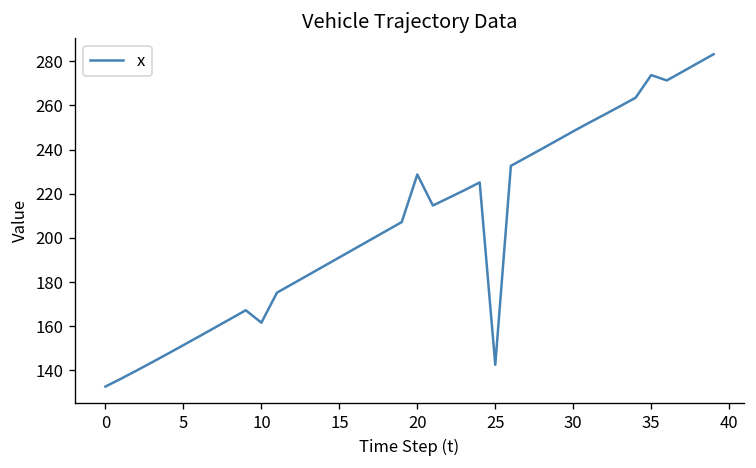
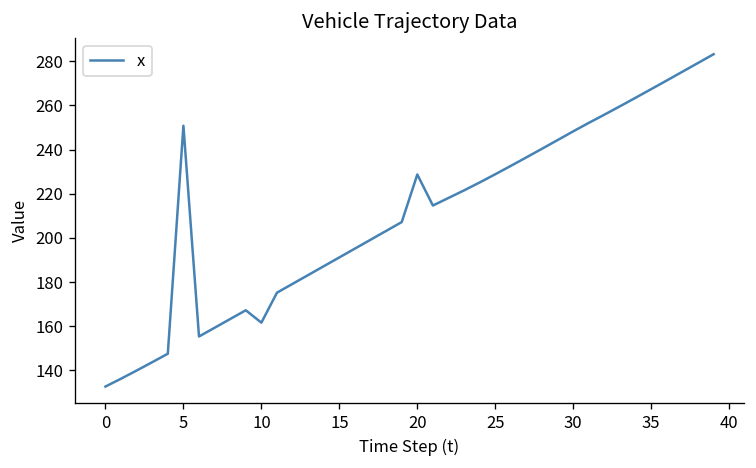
5: 151 -> 251
25: 142 -> 229
35: 274 -> 267
